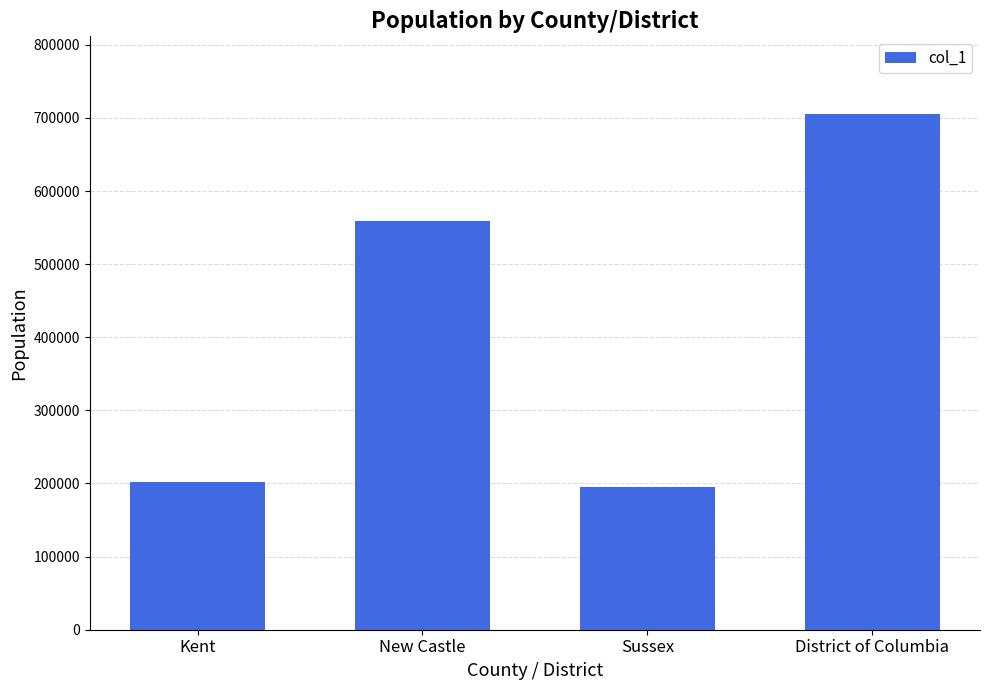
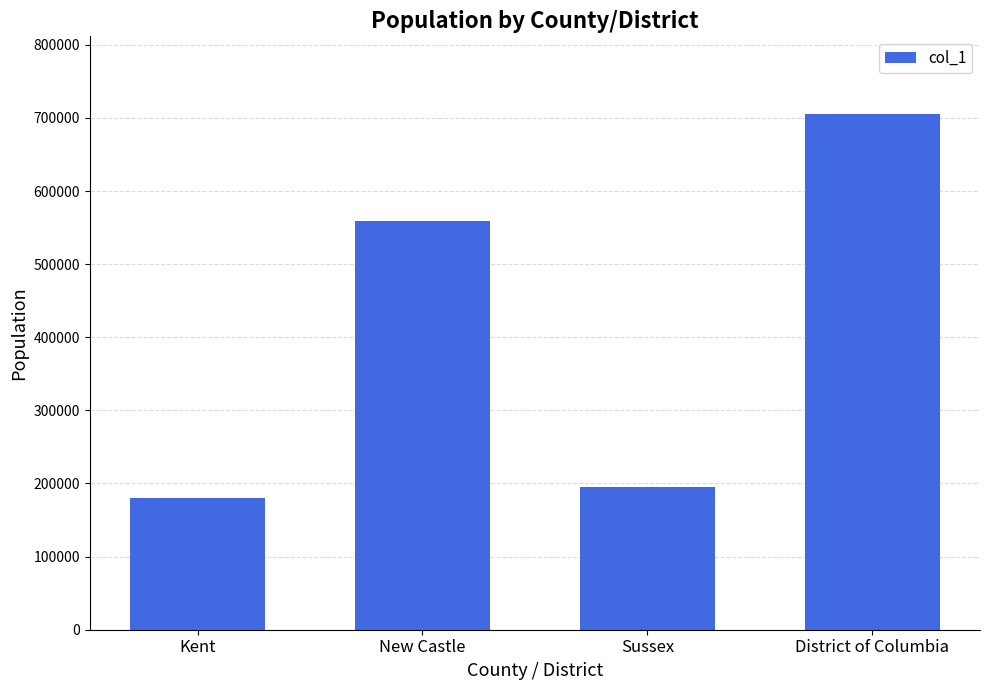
Kent: 200000 -> 180000
